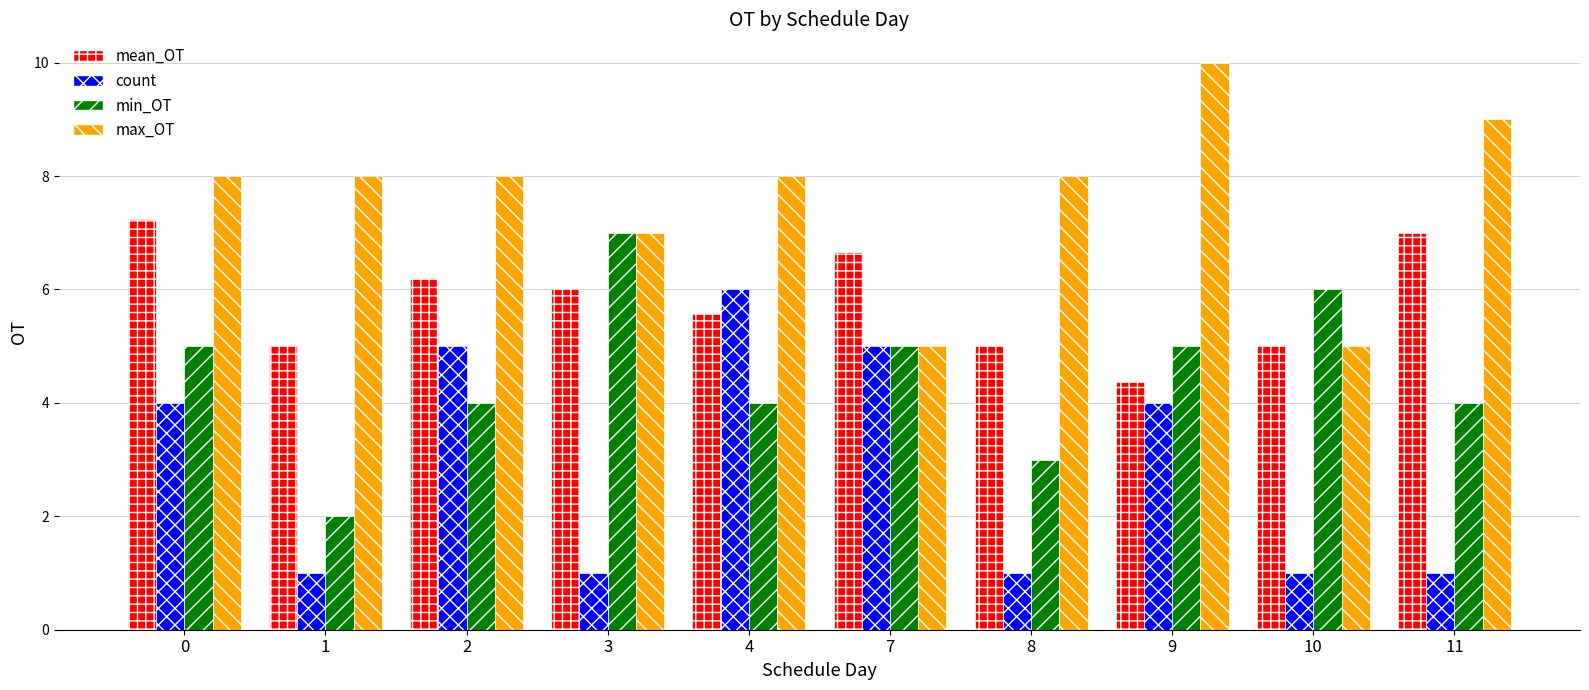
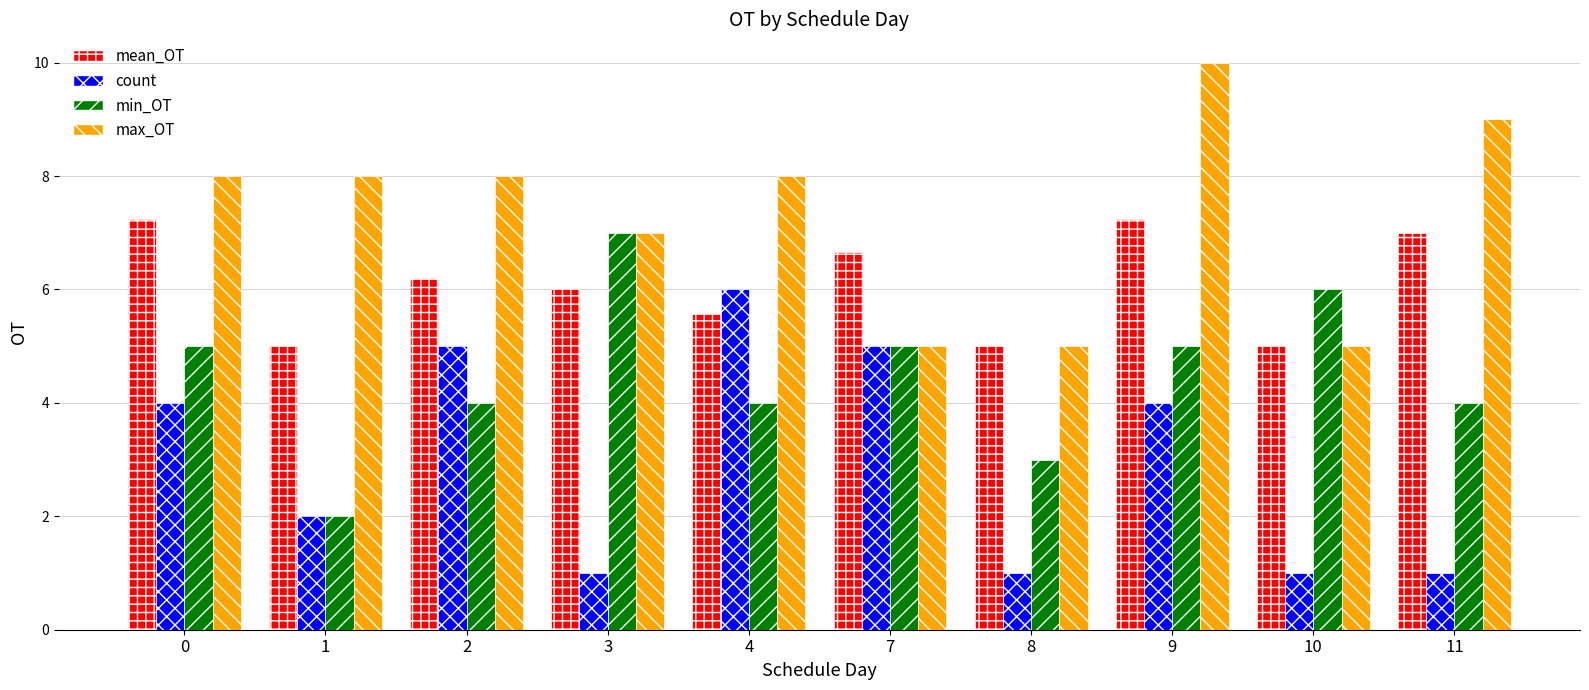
count, 1: 1 -> 2
max_OT, 8: 8 -> 5
mean_OT, 9: 4.4 -> 7.3
